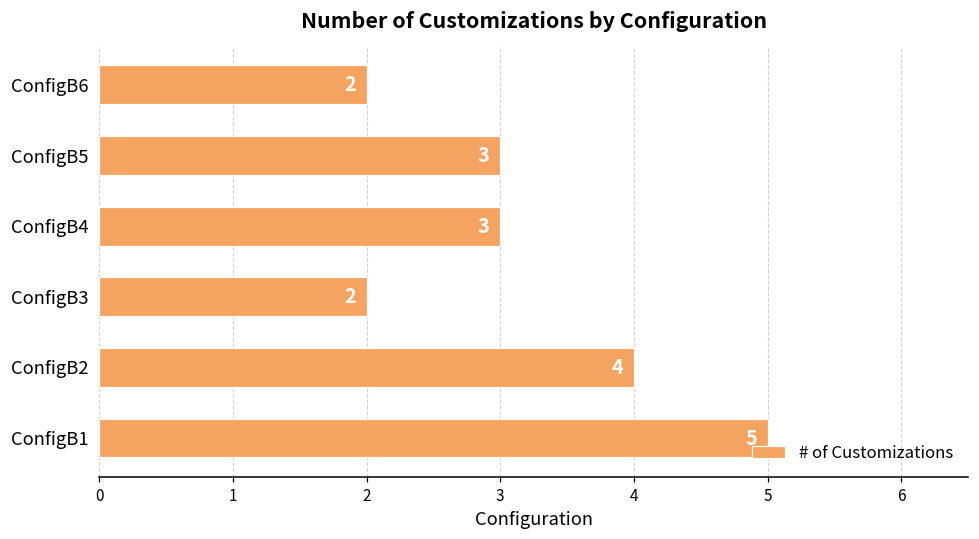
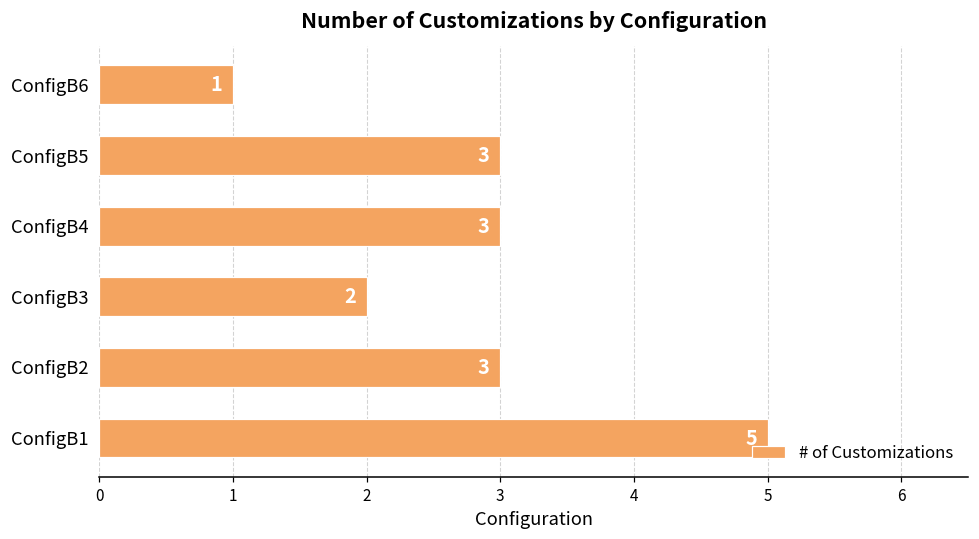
ConfigB6: 2 -> 1
ConfigB2: 4 -> 3
